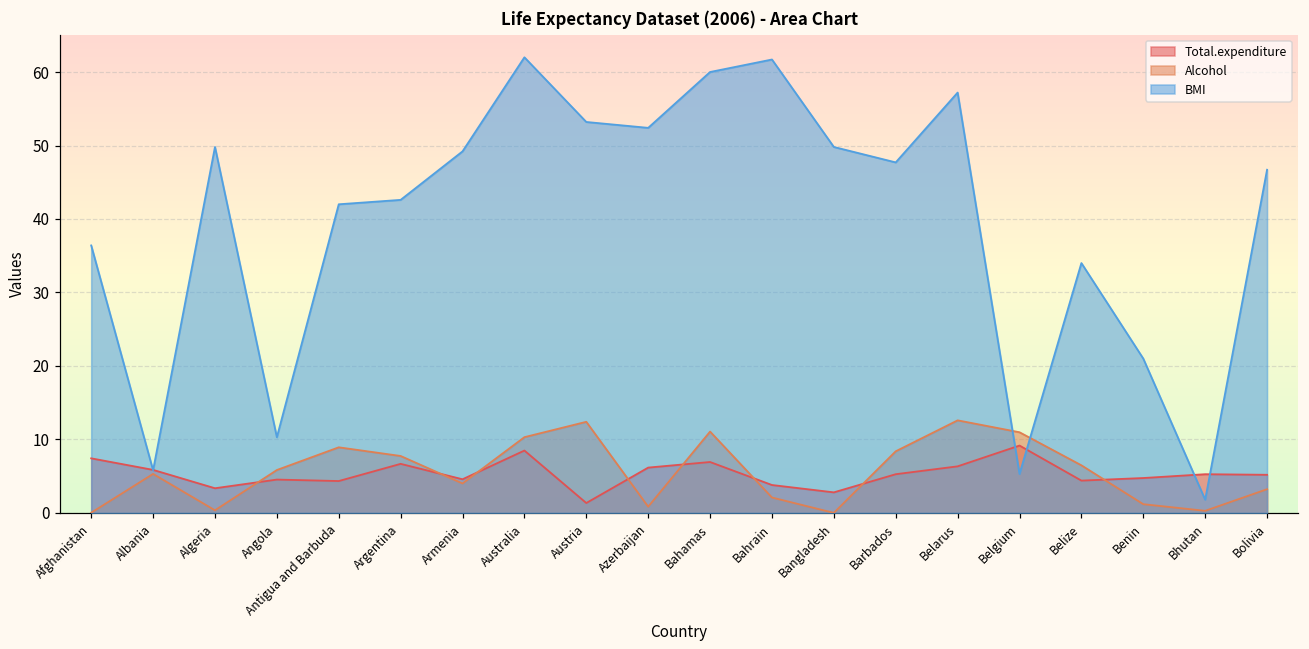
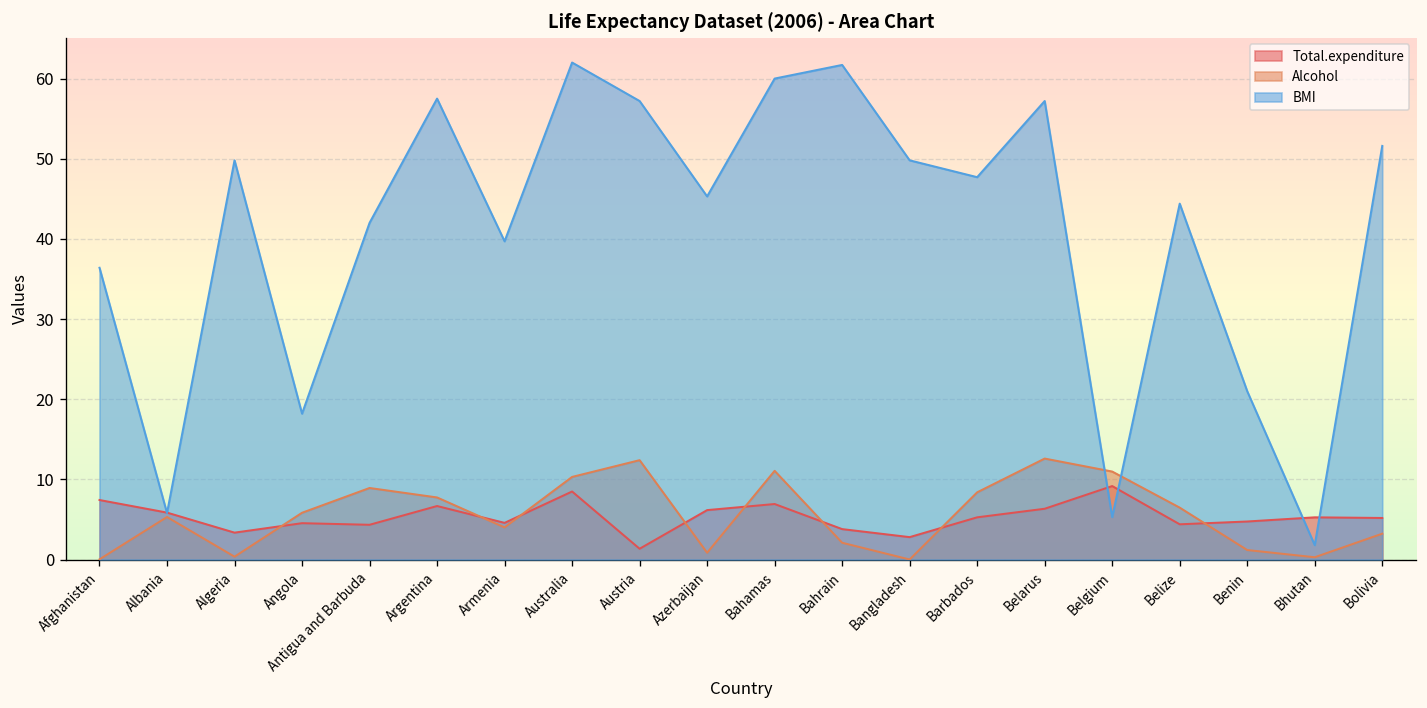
BMI, Angola: 10 -> 18
BMI, Argentina: 43 -> 58
BMI, Armenia: 49 -> 40
BMI, Austria: 53 -> 57
BMI, Azerbaijan: 52 -> 45
BMI, Belize: 34 -> 44
BMI, Bolivia: 47 -> 52
